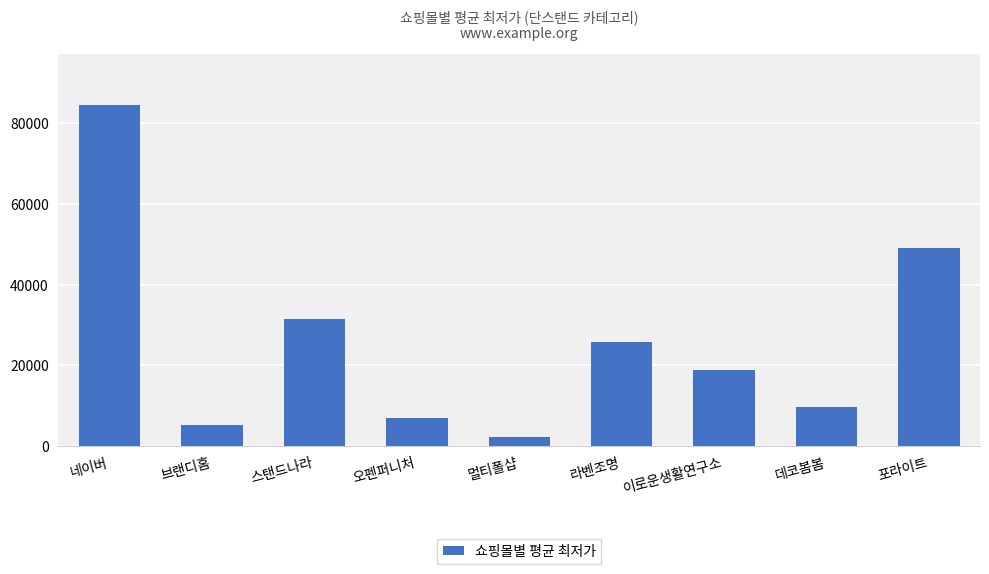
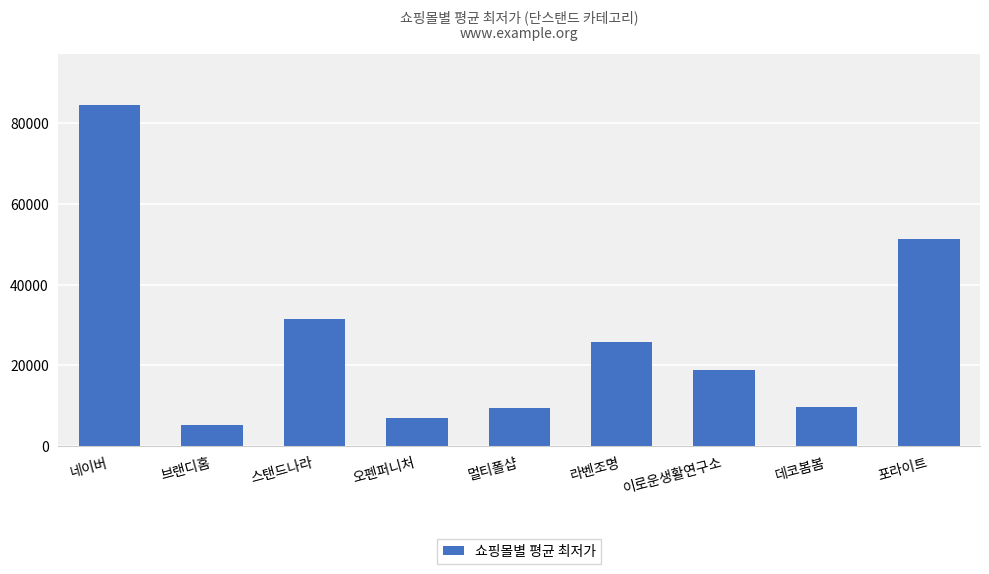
멀티폴샵: 2000 -> 9000
포라이트: 49000 -> 51000
